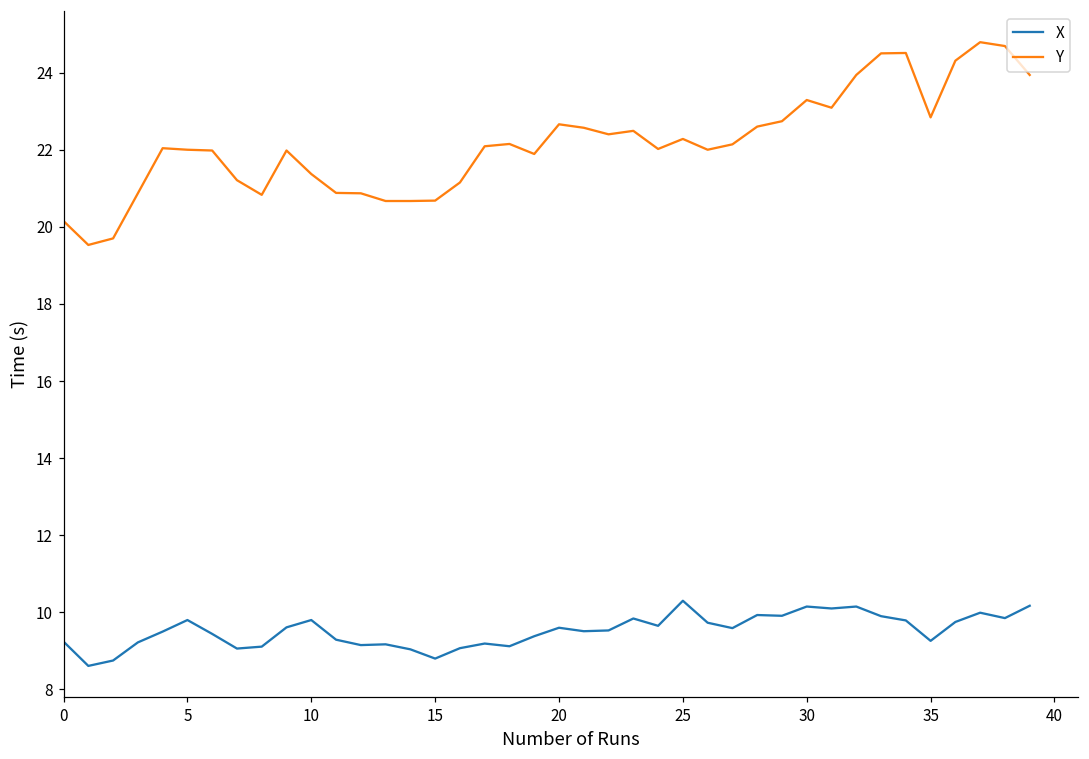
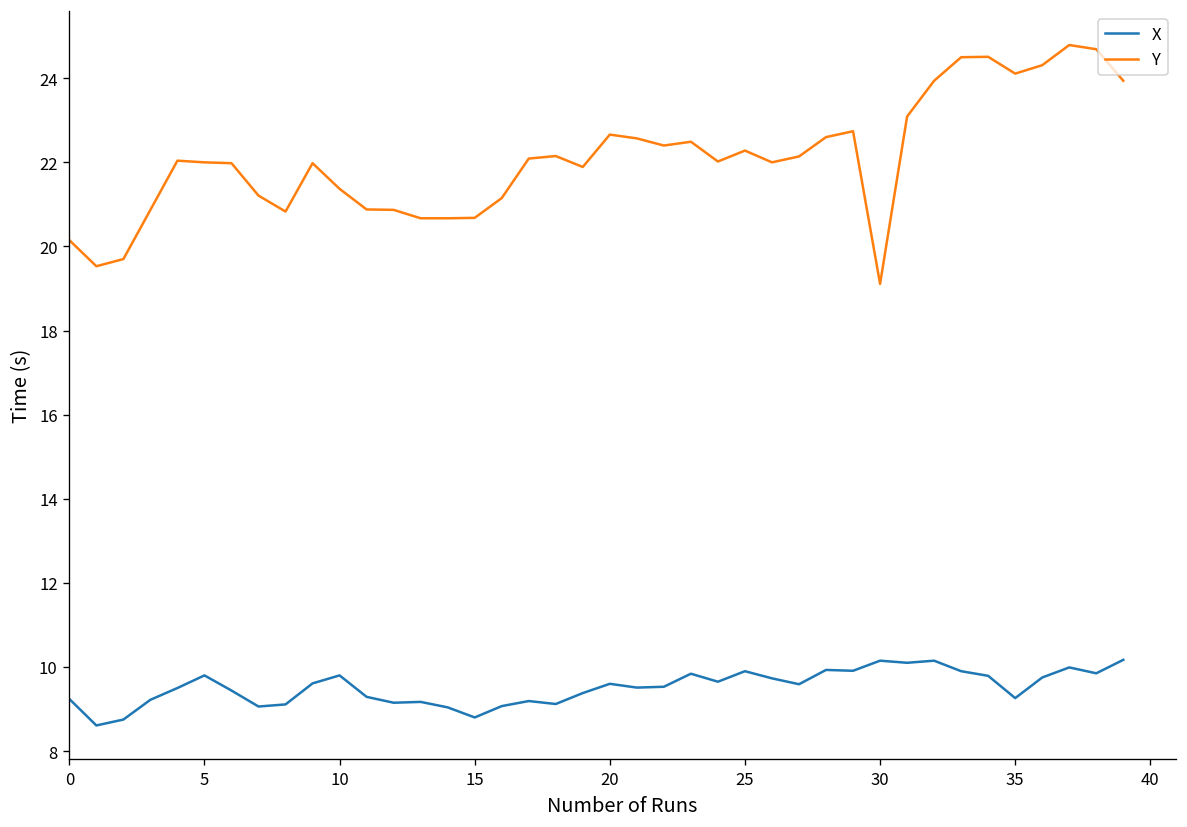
X, 25: 10.3 -> 9.9
Y, 30: 23.3 -> 19.1
Y, 35: 22.8 -> 24.1
